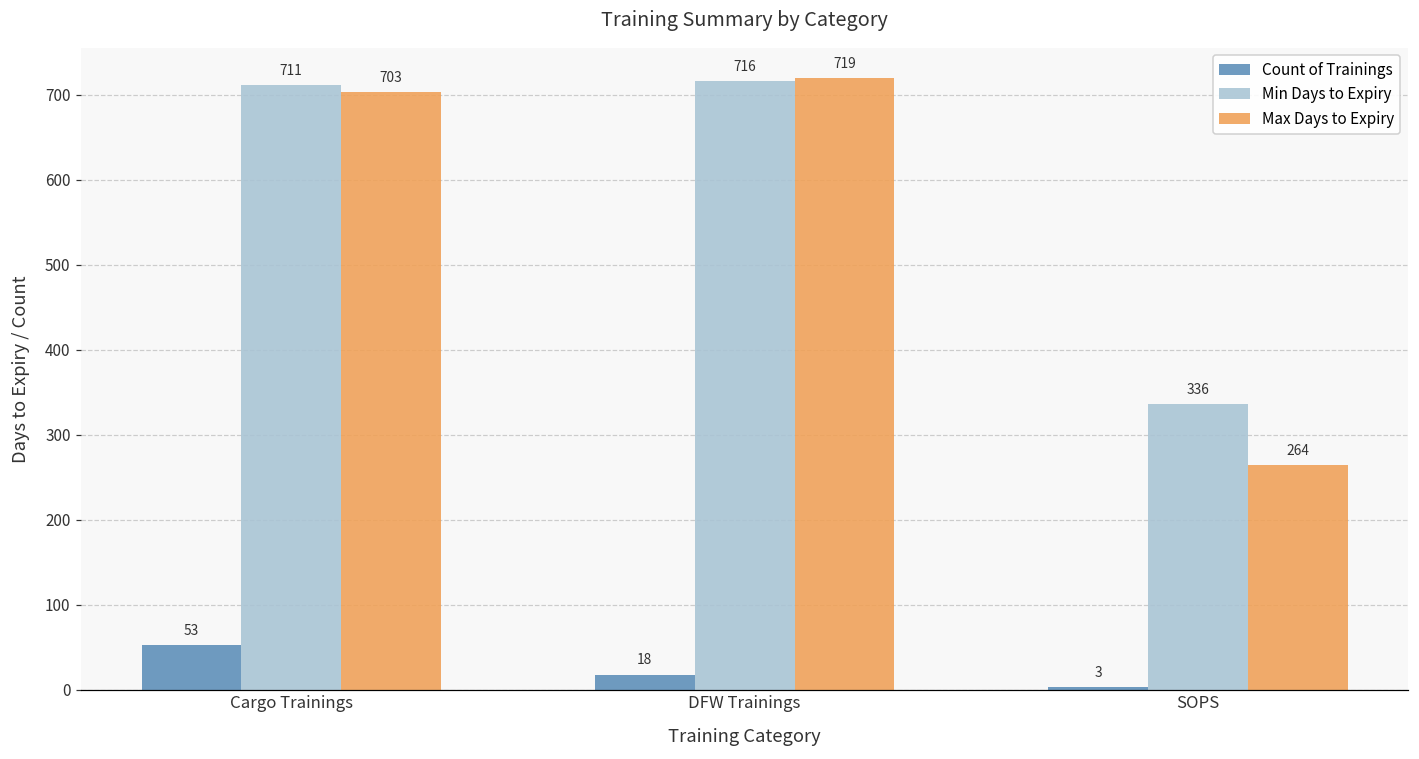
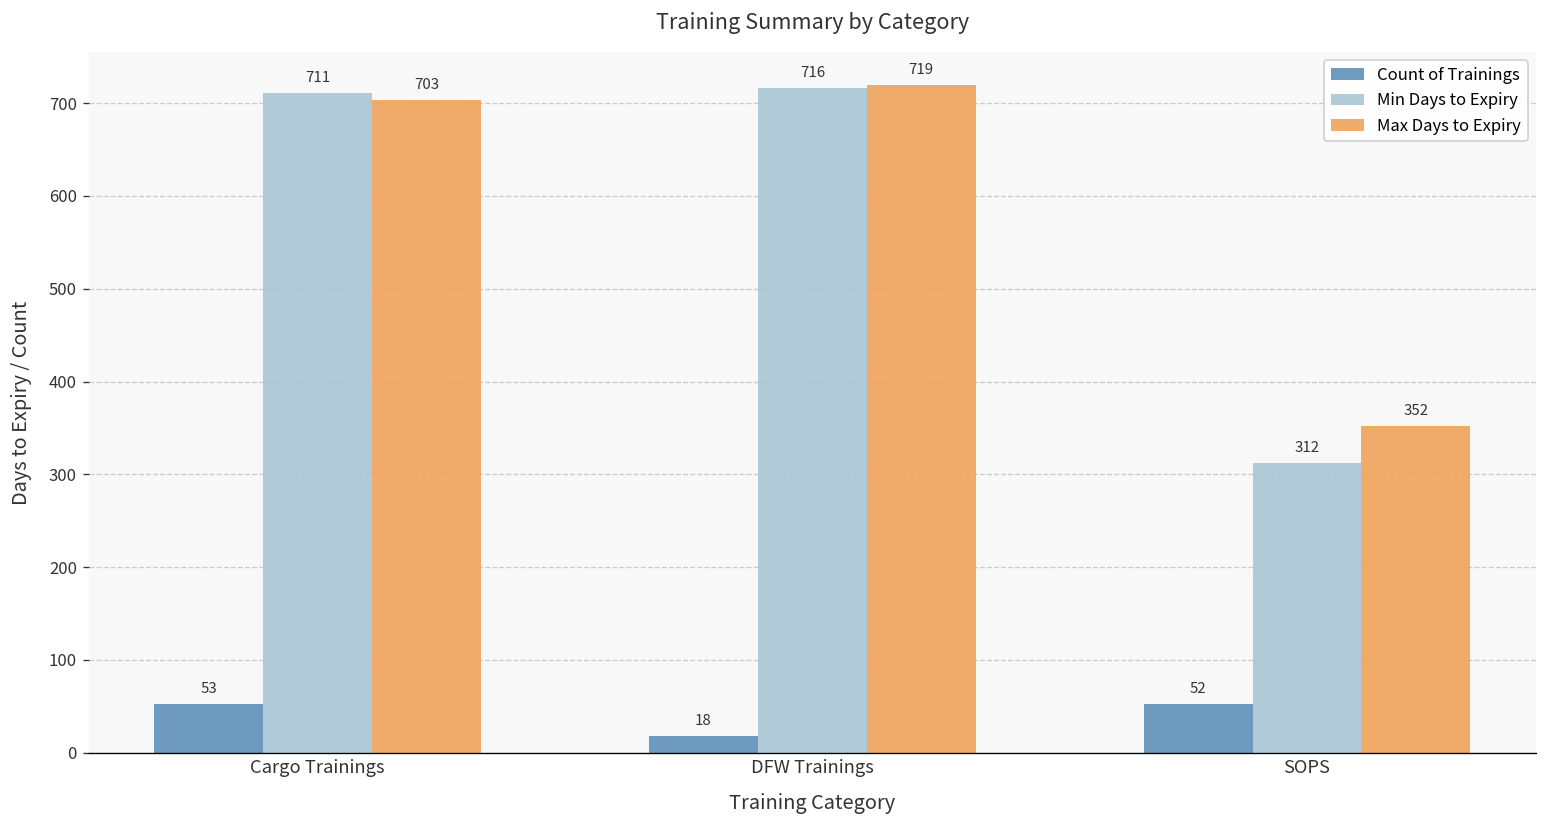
Count of Trainings, SOPS: 3 -> 52
Min Days to Expiry, SOPS: 336 -> 312
Max Days to Expiry, SOPS: 264 -> 352
